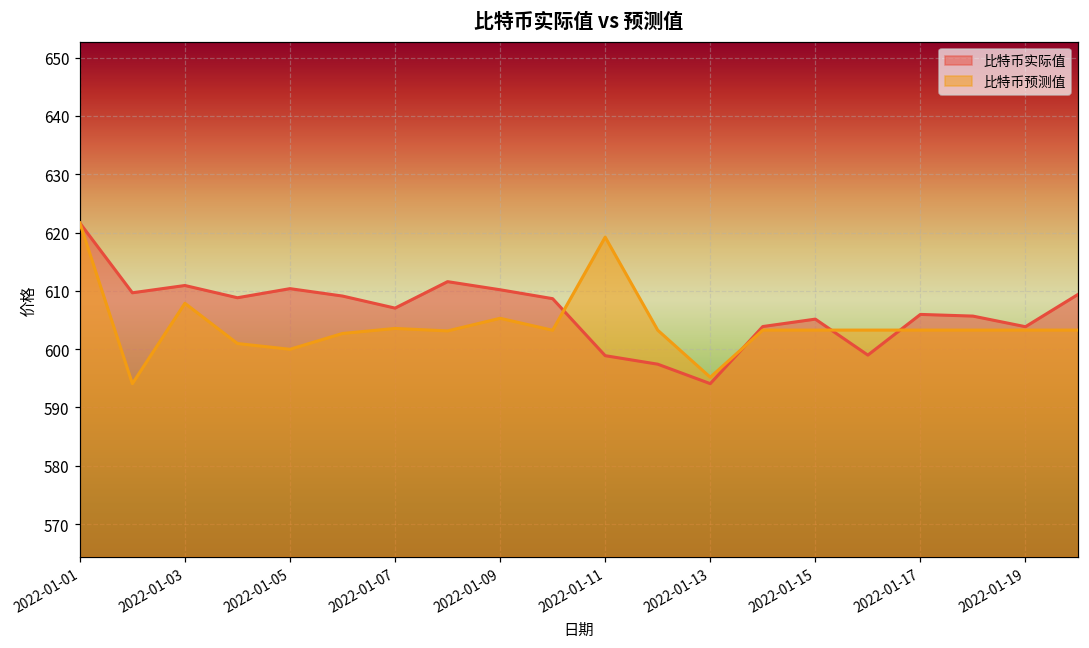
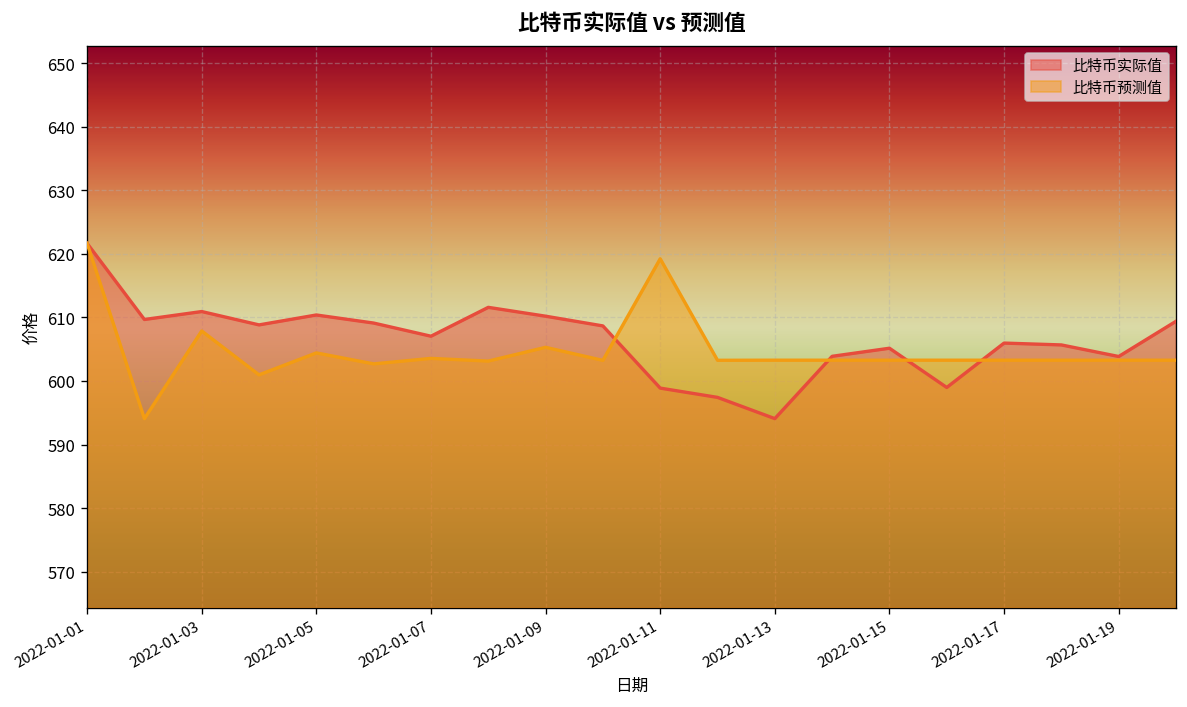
比特币预测值, 2022-01-05: 600 -> 604
比特币预测值, 2022-01-13: 595 -> 603
